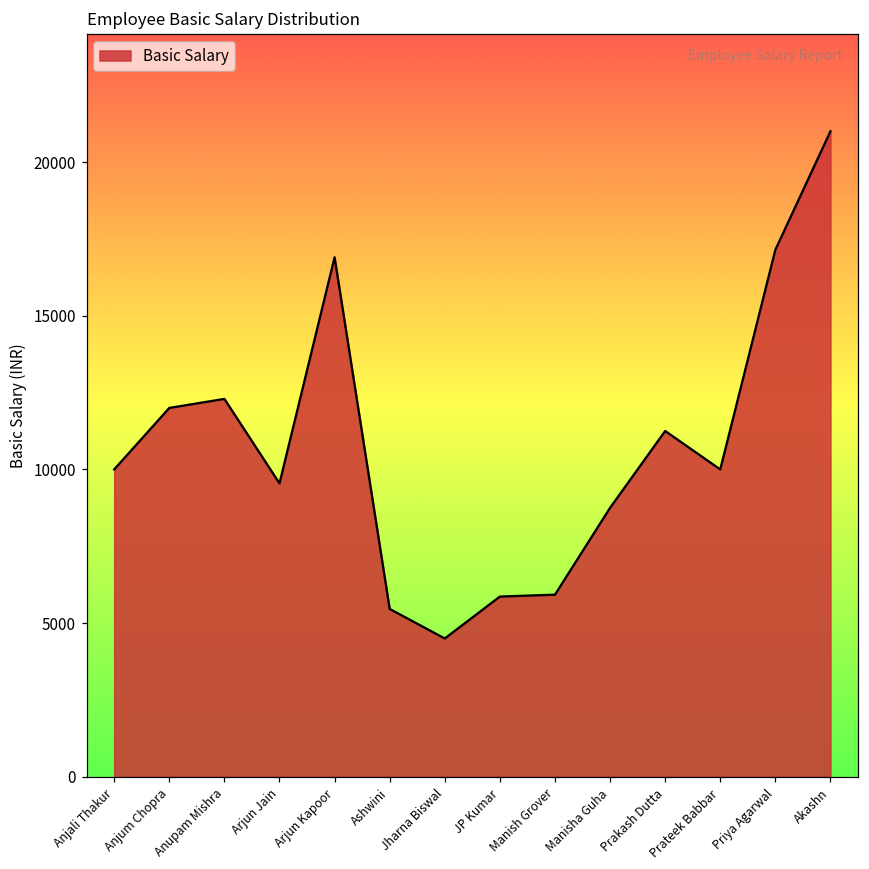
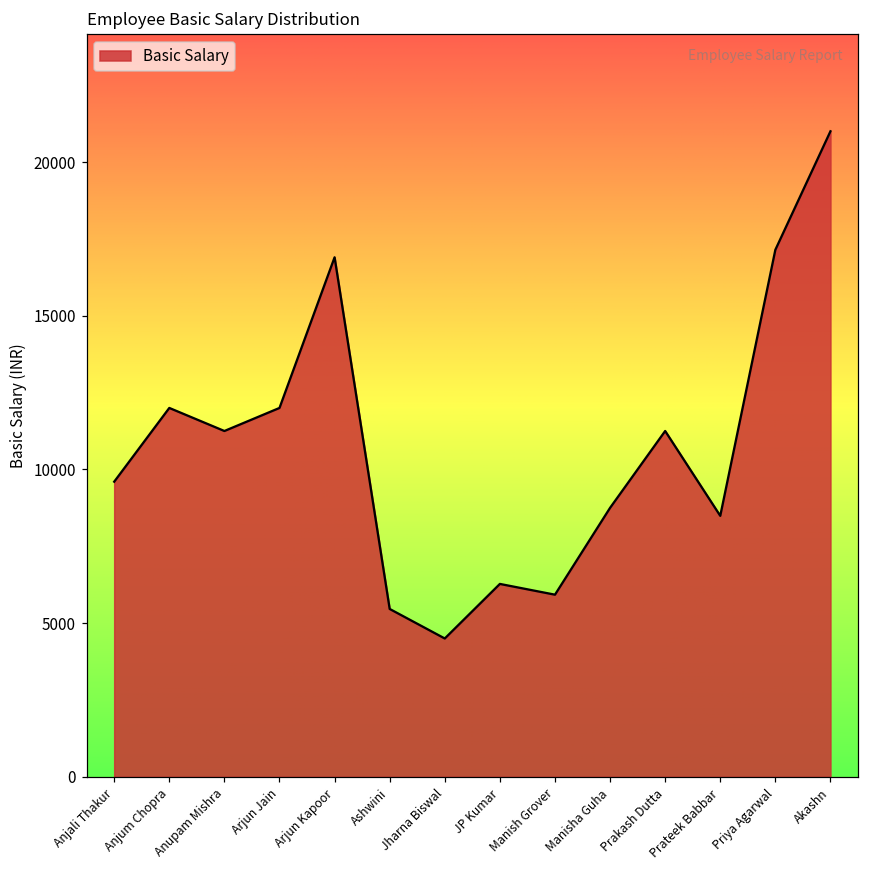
Anjali Thakur: 10000 -> 9600
Anupam Mishra: 12300 -> 11300
Arjun Jain: 9500 -> 12000
JP Kumar: 5900 -> 6300
Prateek Babbar: 10000 -> 8500
